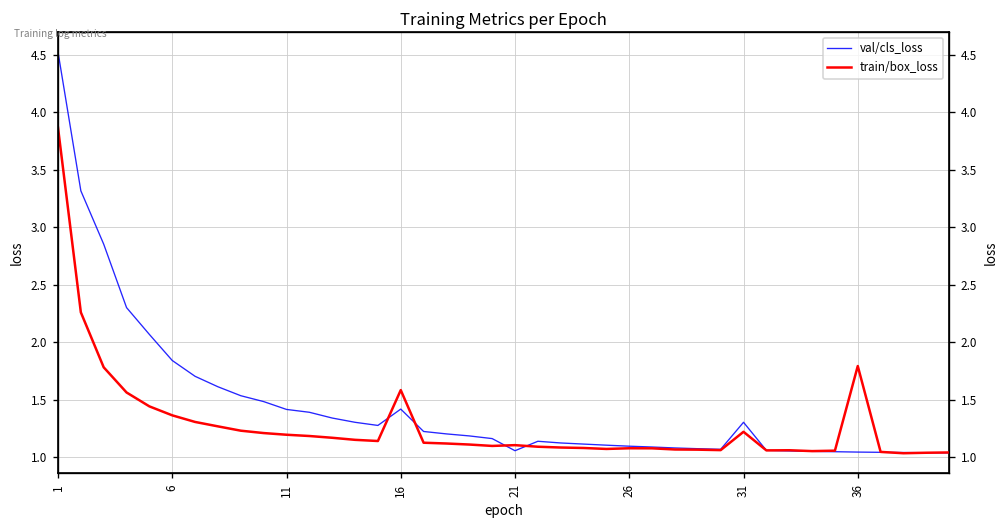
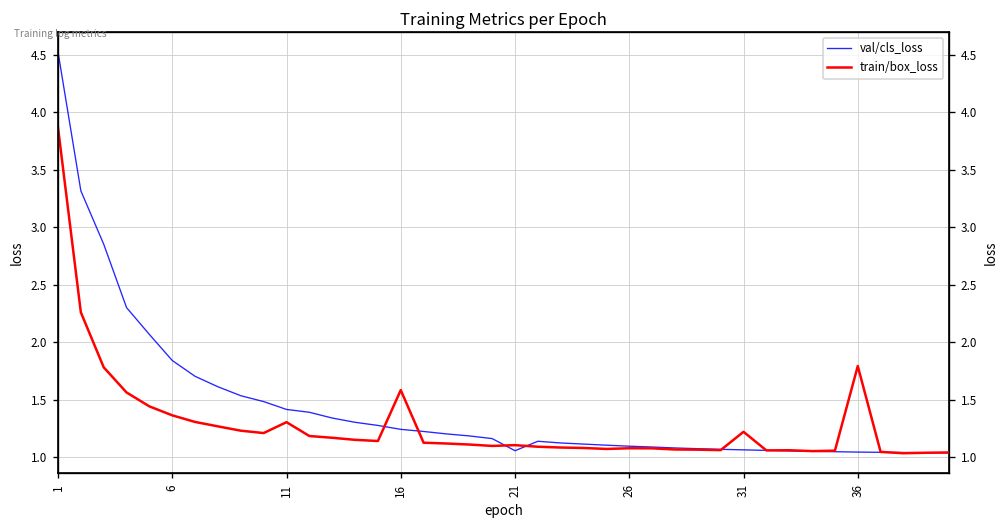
train/box_loss, 11: 1.2 -> 1.3
val/cls_loss, 16: 1.4 -> 1.2
val/cls_loss, 31: 1.3 -> 1.1
